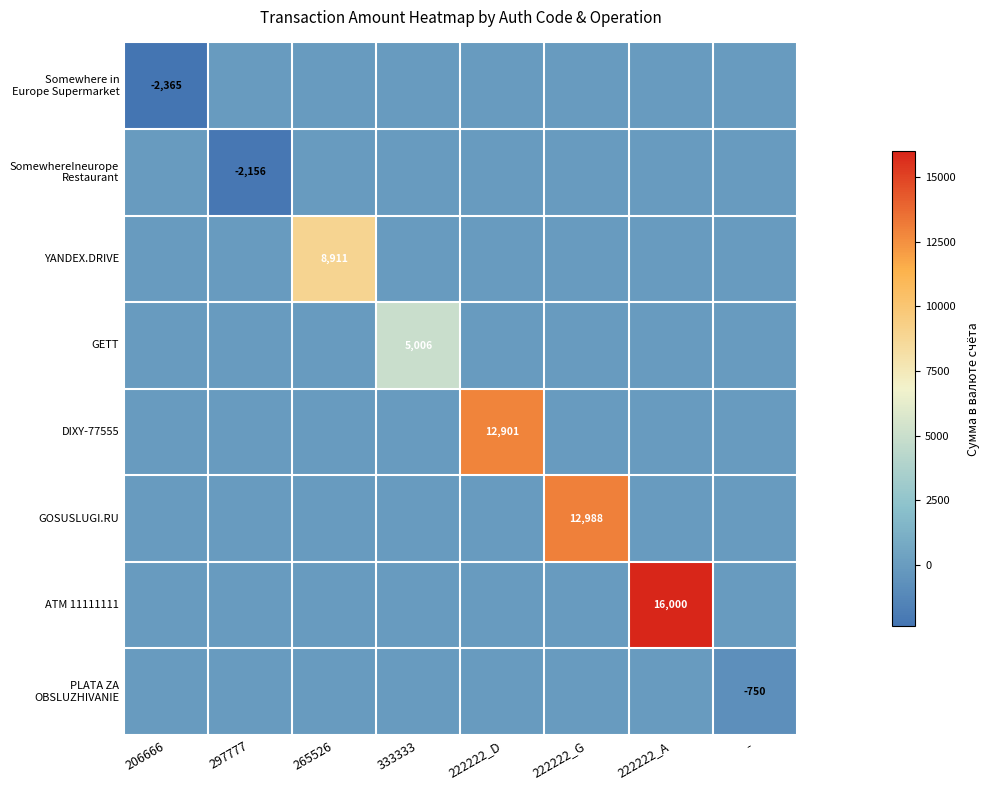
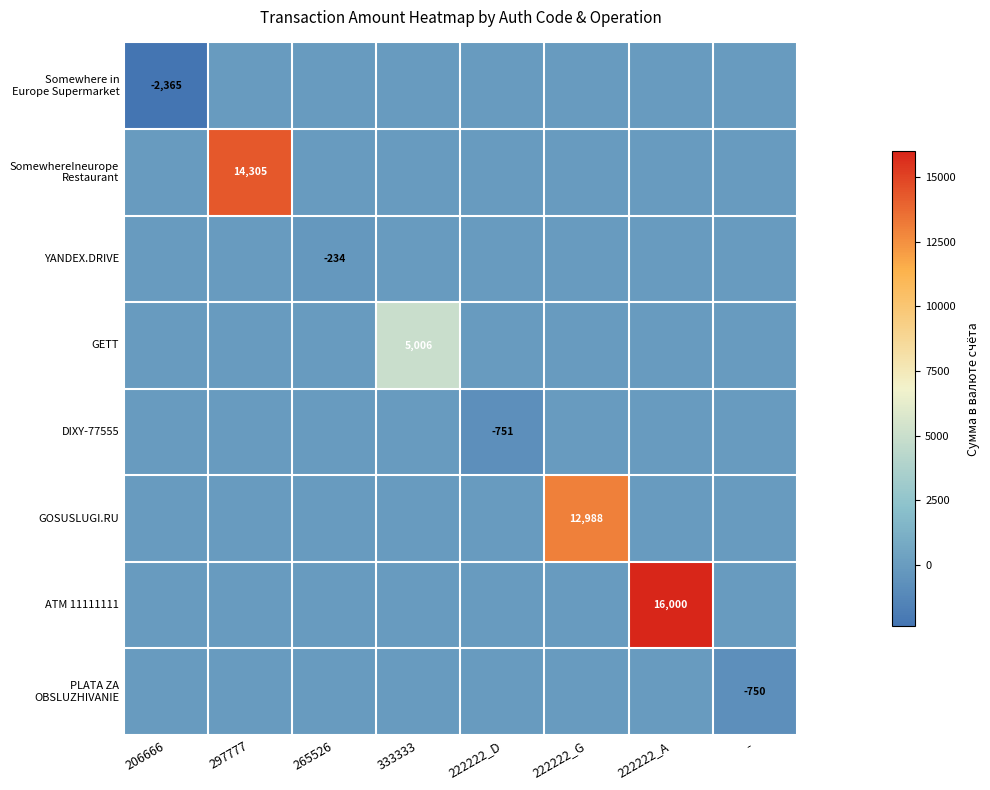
SomewhereIneurope Restaurant, 297777: -2,156 -> 14,305
YANDEX.DRIVE, 265526: 8,911 -> -234
DIXY-77555, 222222_D: 12,901 -> -751
